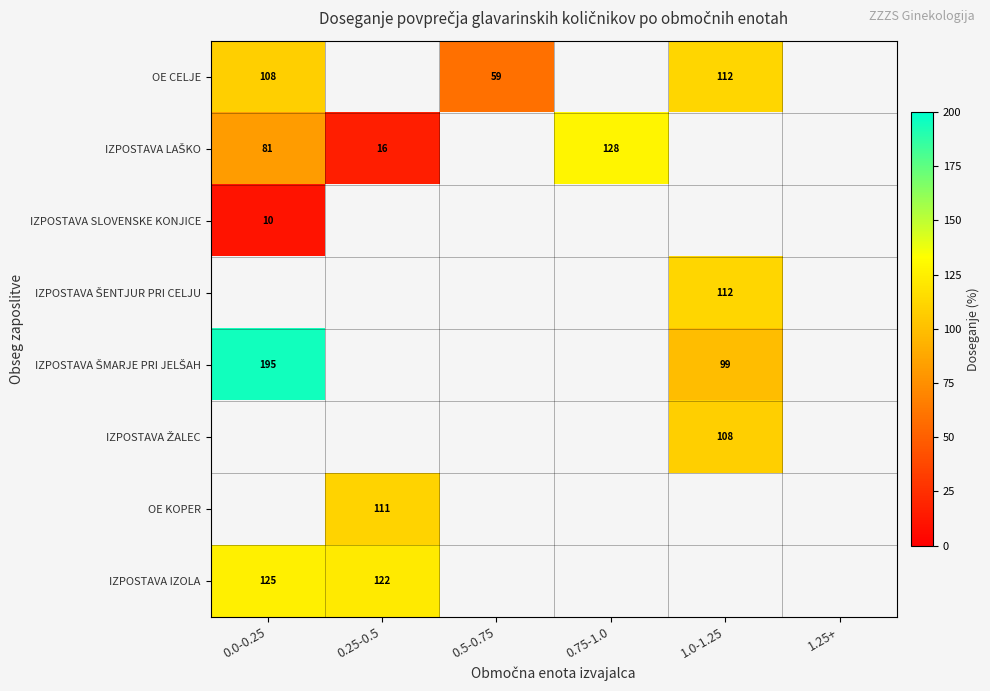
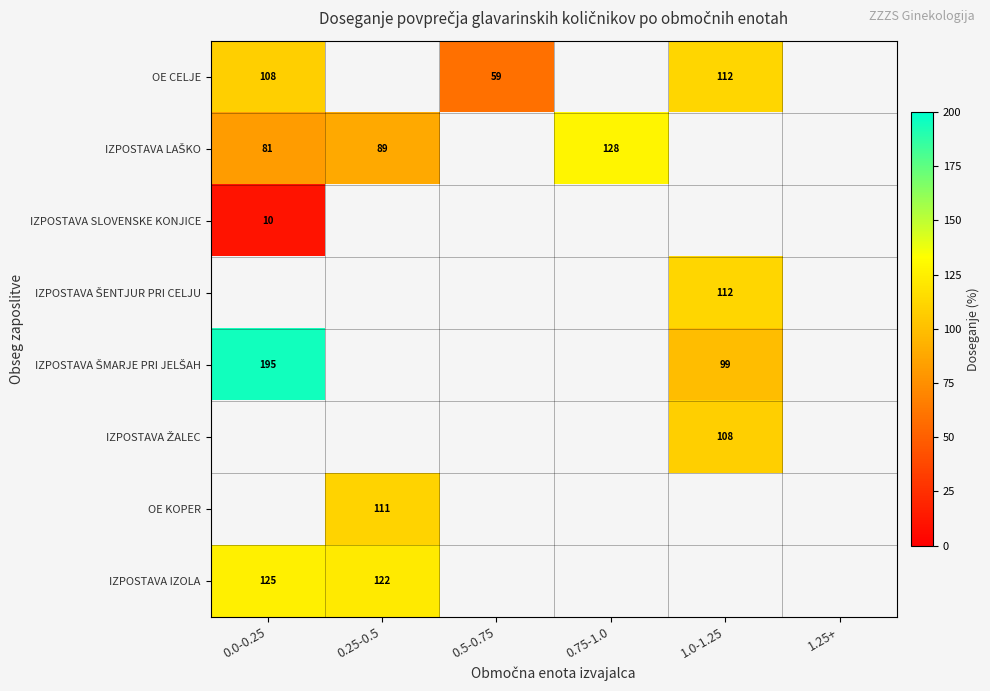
IZPOSTAVA LAŠKO, 0.25-0.5: 16 -> 89
